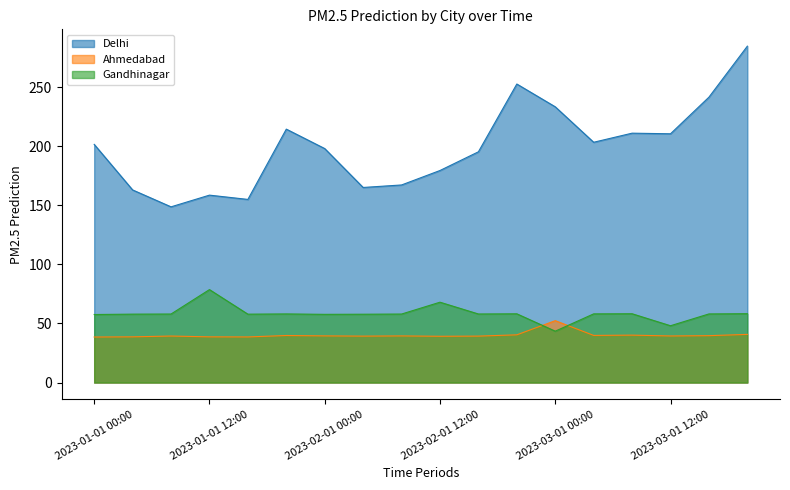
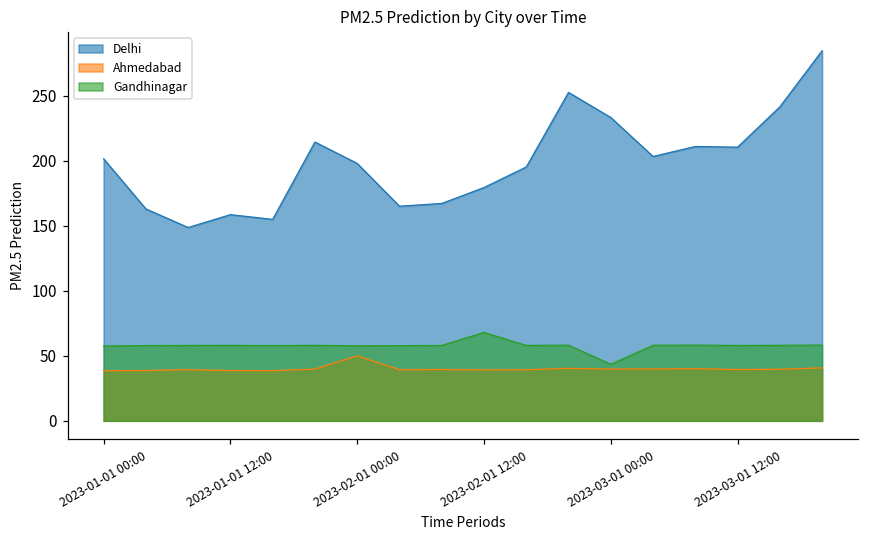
Gandhinagar, 2023-01-01 12:00: 79 -> 58
Ahmedabad, 2023-02-01 00:00: 40 -> 50
Ahmedabad, 2023-03-01 00:00: 52 -> 40
Gandhinagar, 2023-03-01 12:00: 48 -> 58
